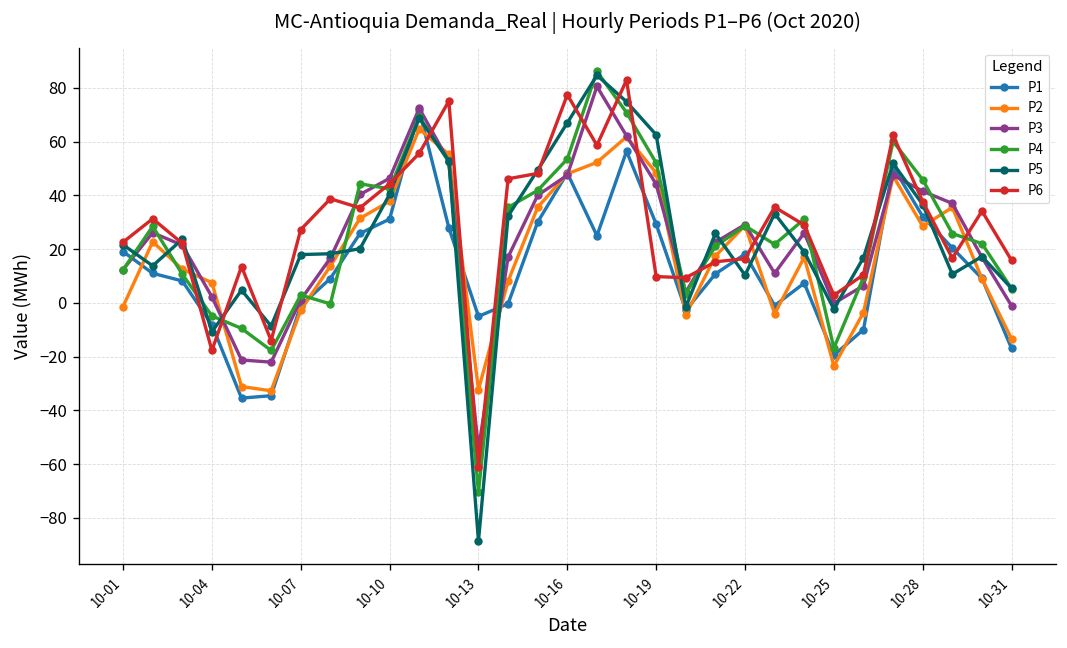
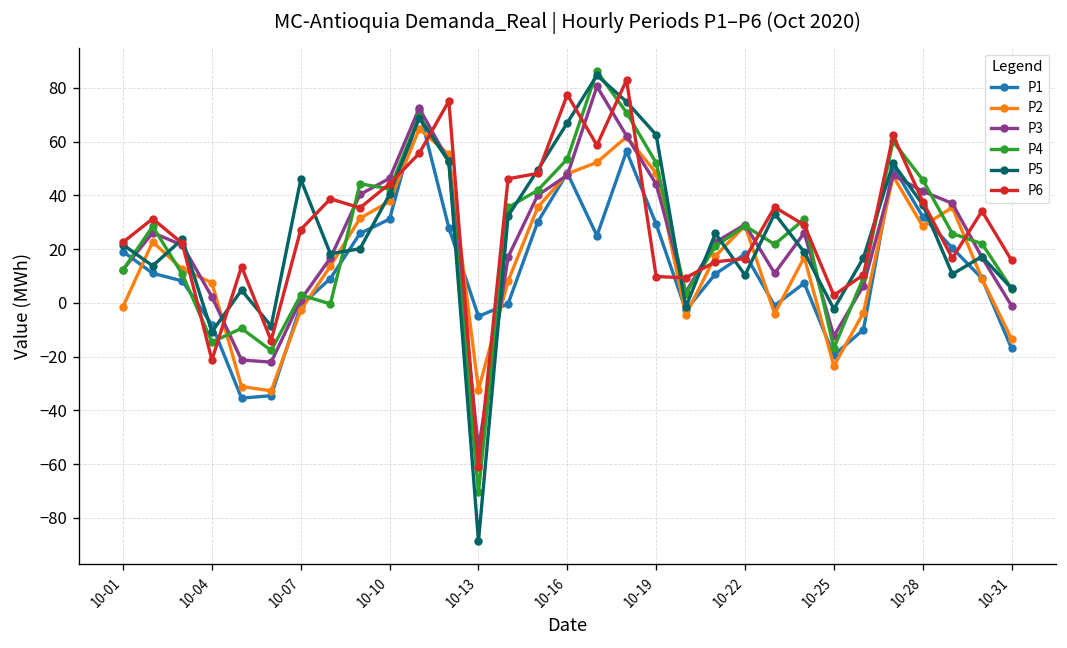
P4, 10-04: -5 -> -15
P6, 10-04: -18 -> -21
P5, 10-07: 18 -> 46
P3, 10-25: 0 -> -12
